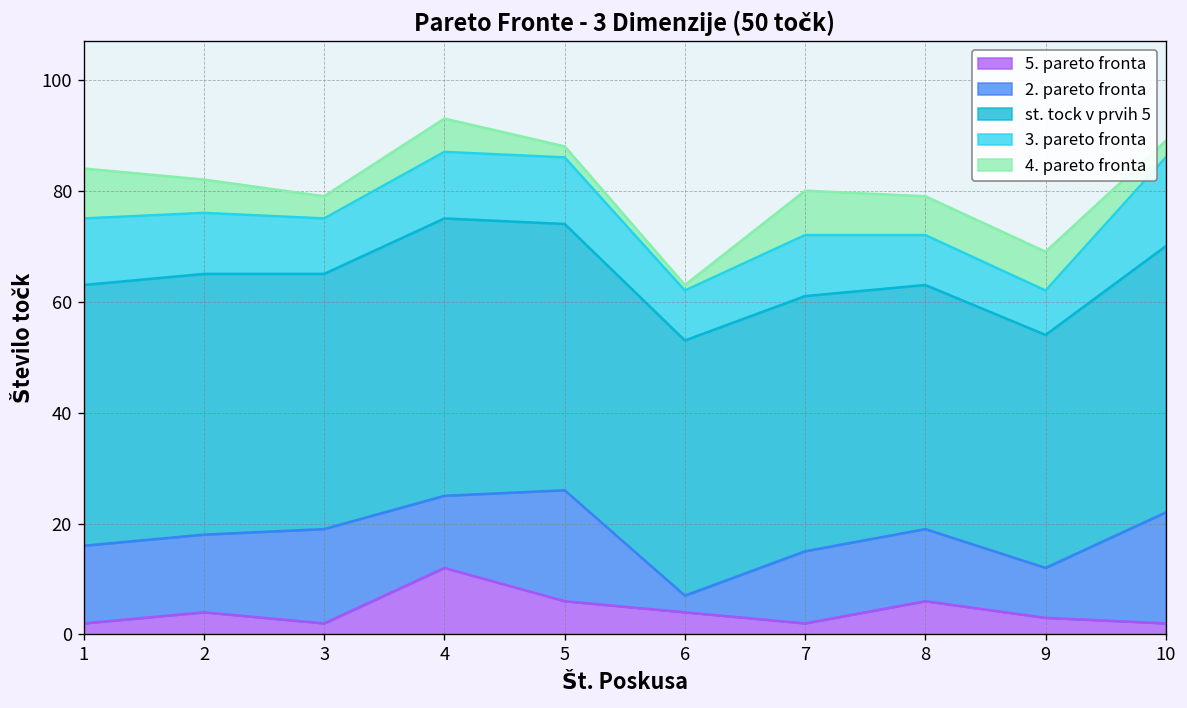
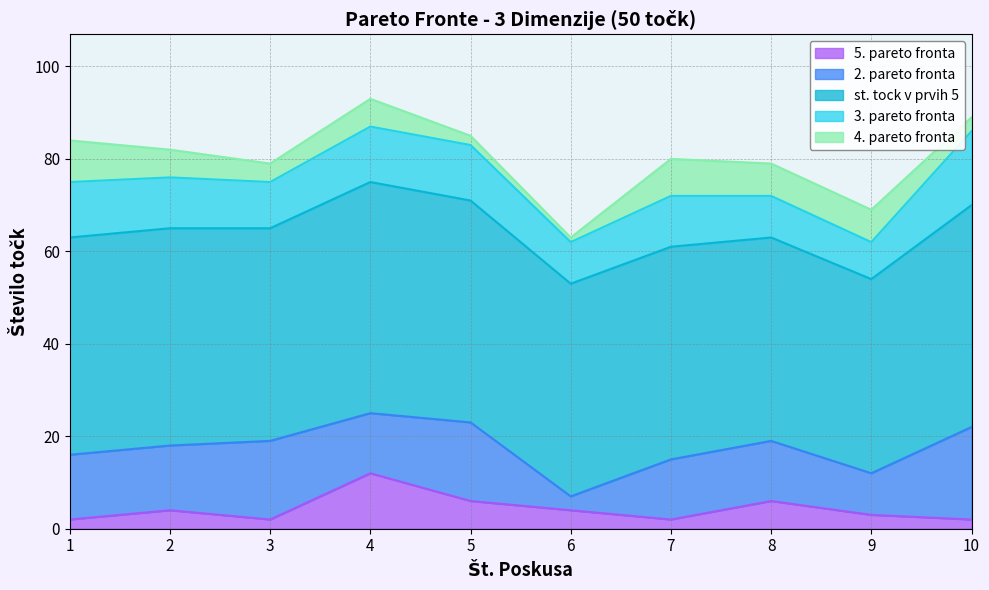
2. pareto fronta, 5: 20 -> 17
